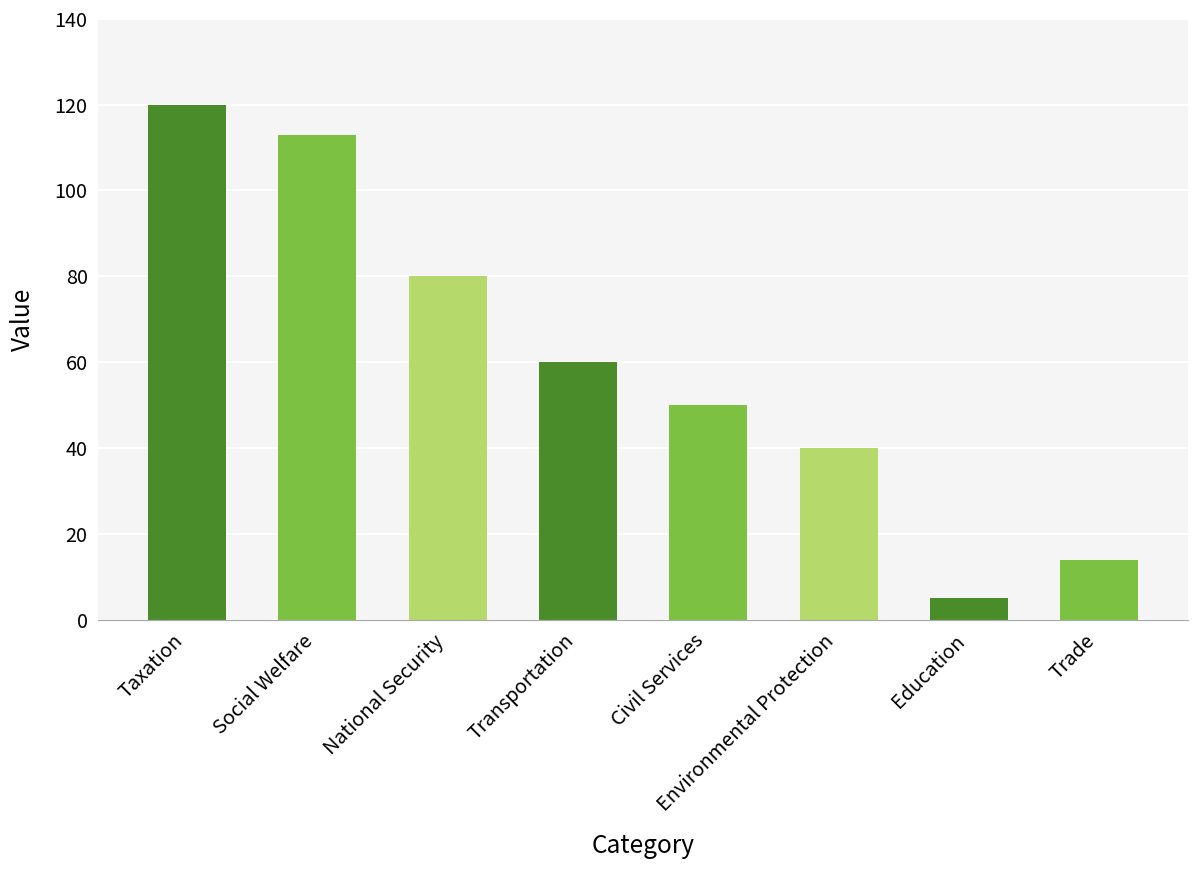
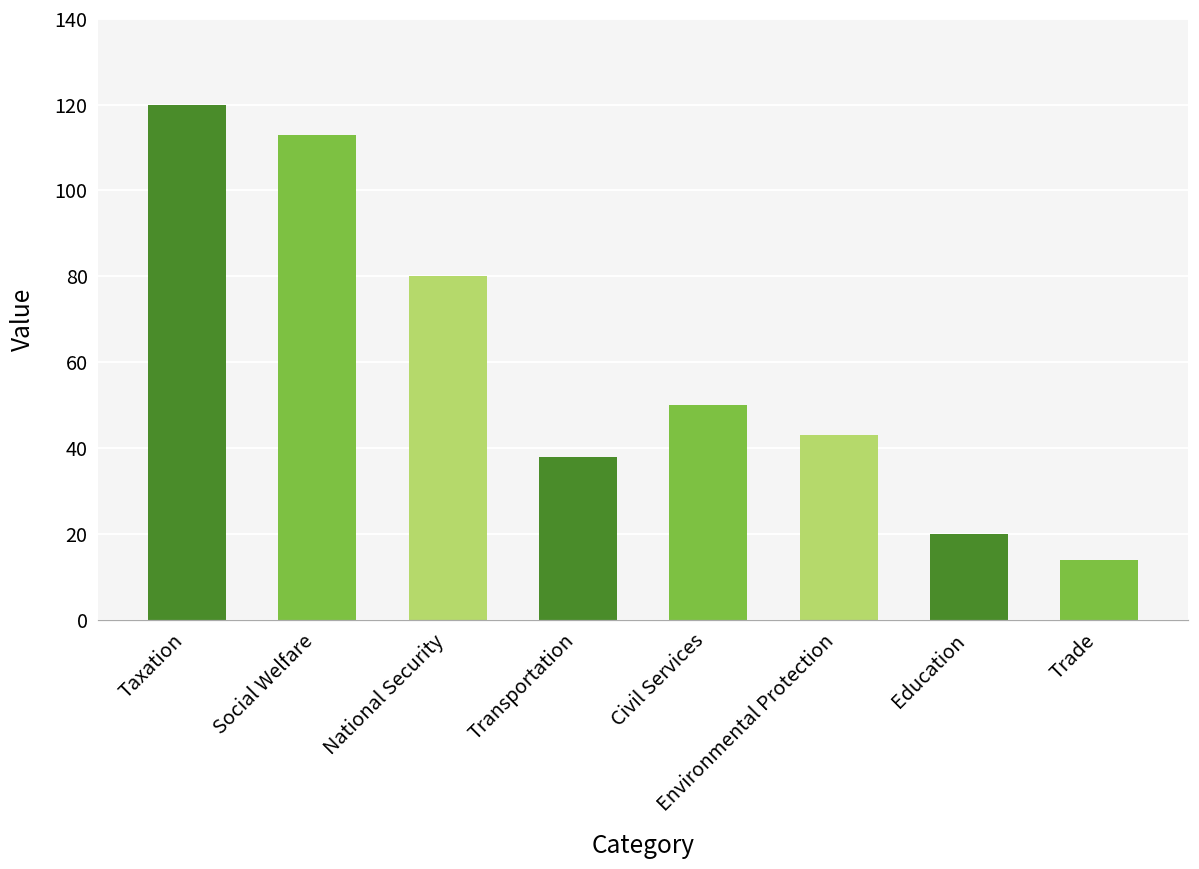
Transportation: 60 -> 38
Environmental Protection: 40 -> 43
Education: 5 -> 20
